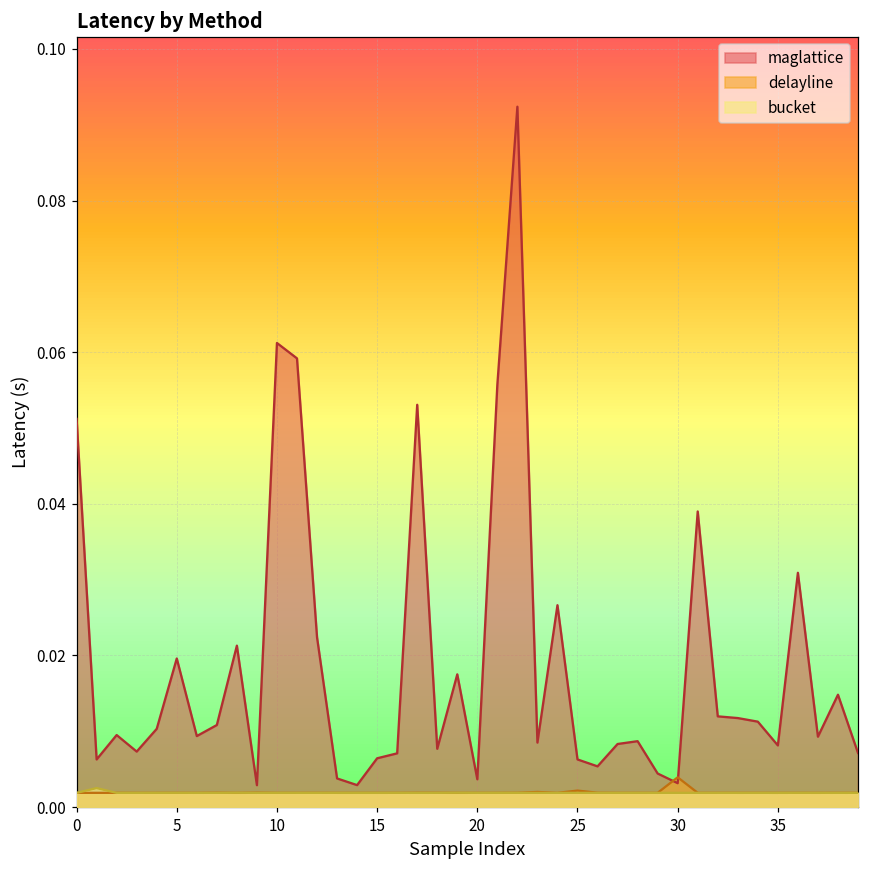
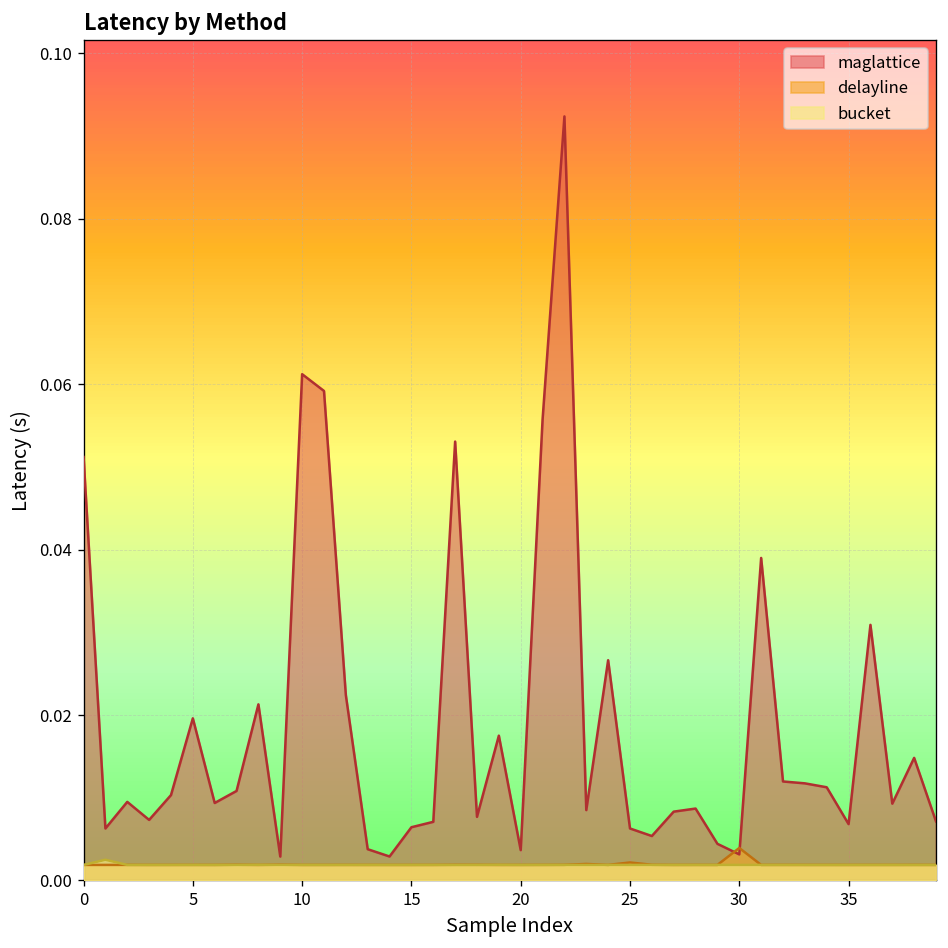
maglattice, 35: 0.008 -> 0.007
